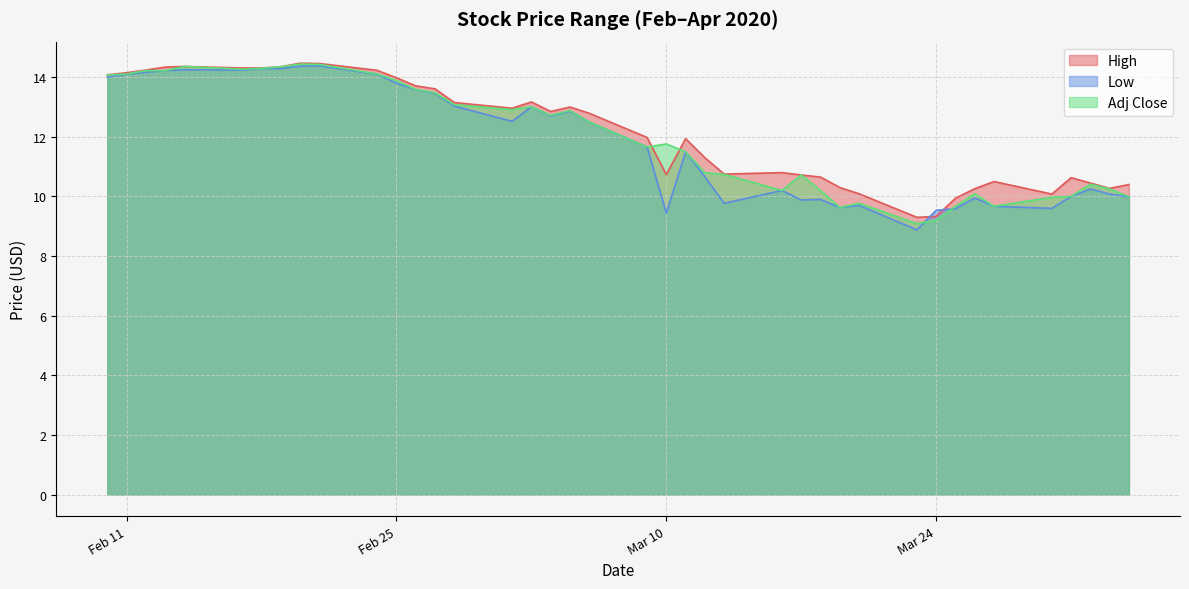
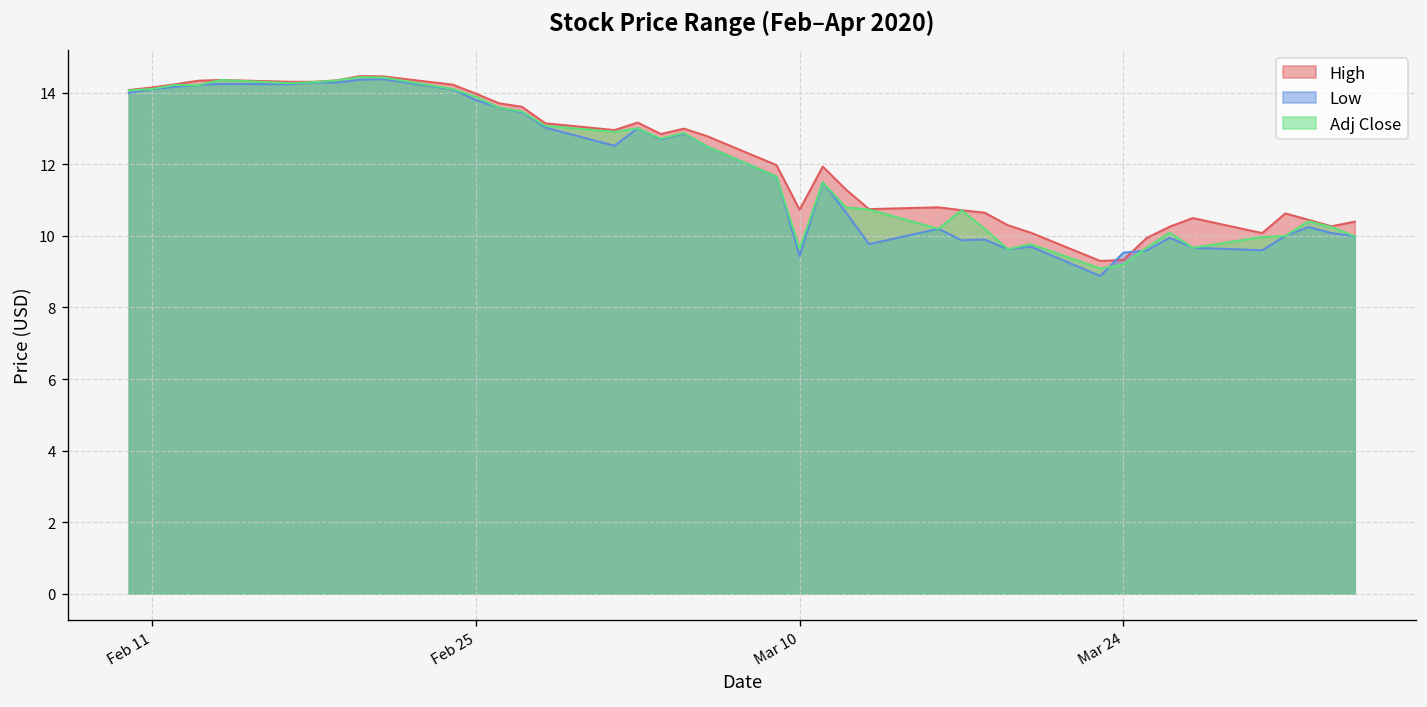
Adj Close, Mar 10: 11.8 -> 9.6
